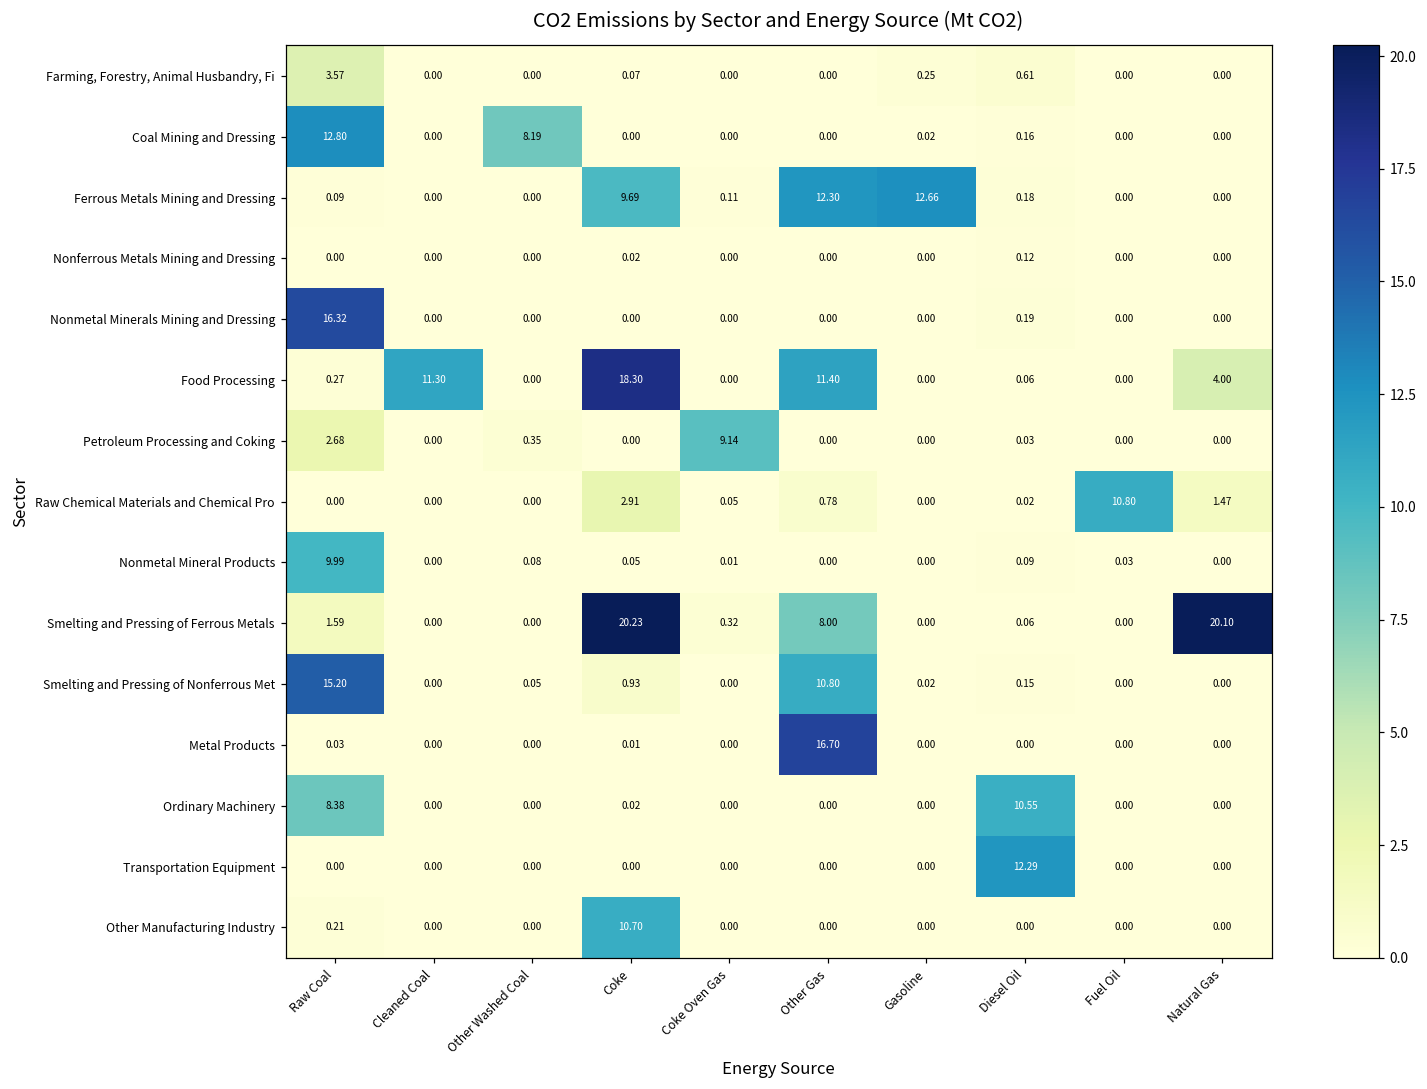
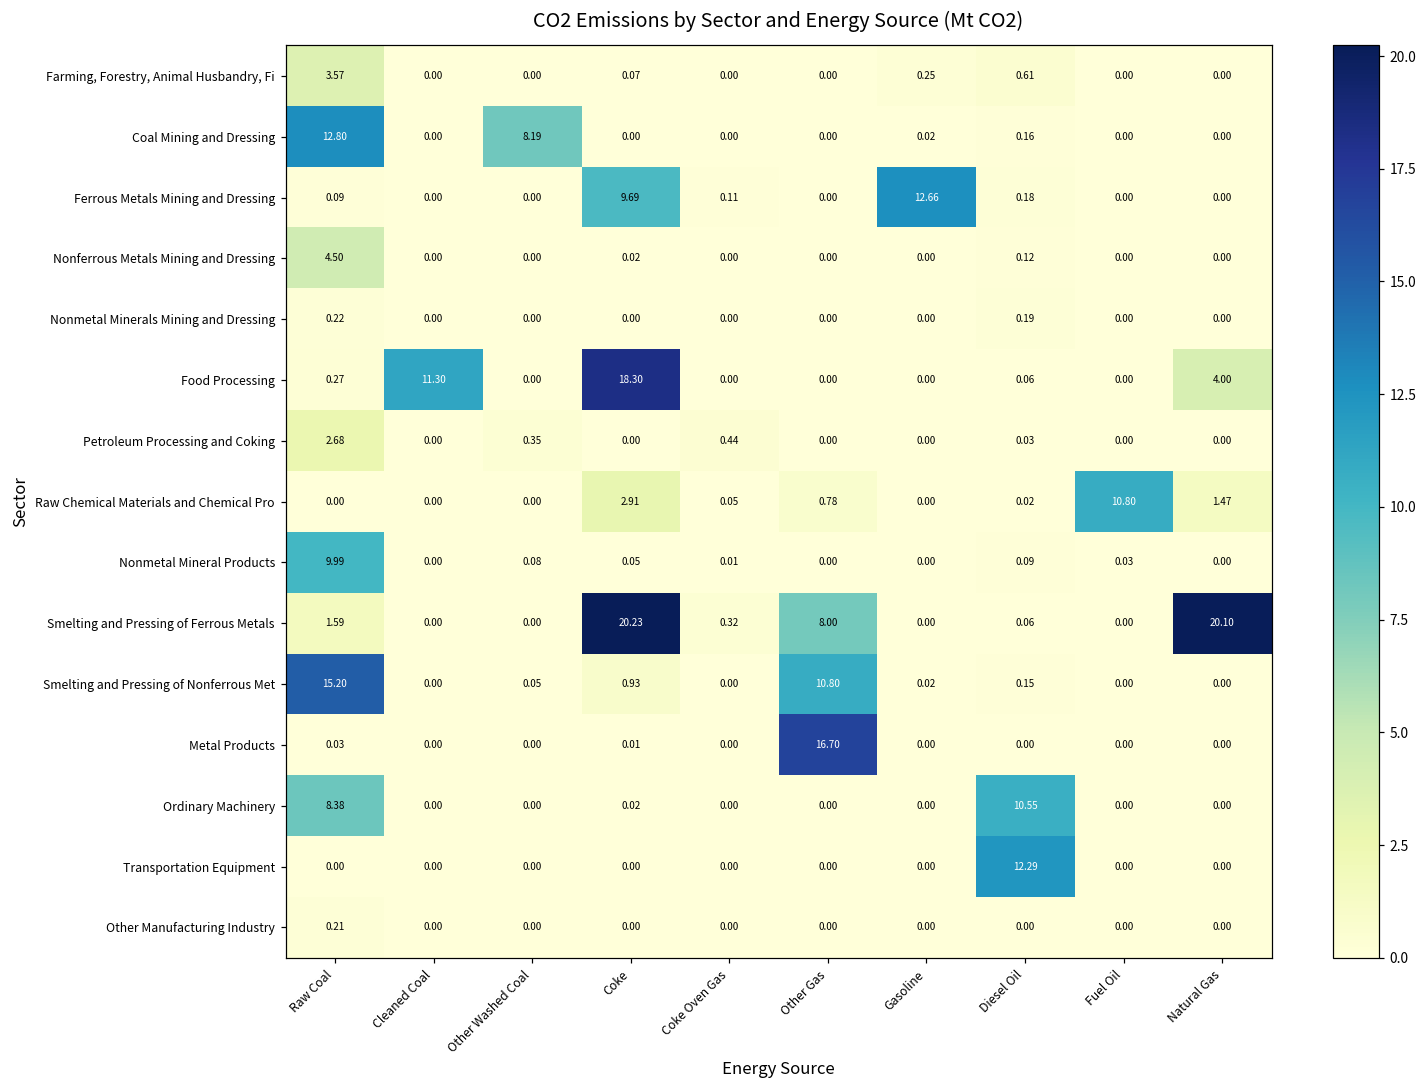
Ferrous Metals Mining and Dressing, Other Gas: 12.30 -> 0.00
Nonferrous Metals Mining and Dressing, Raw Coal: 0.00 -> 4.50
Nonmetal Minerals Mining and Dressing, Raw Coal: 16.32 -> 0.22
Food Processing, Other Gas: 11.40 -> 0.00
Petroleum Processing and Coking, Coke Oven Gas: 9.14 -> 0.44
Other Manufacturing Industry, Coke: 10.70 -> 0.00
